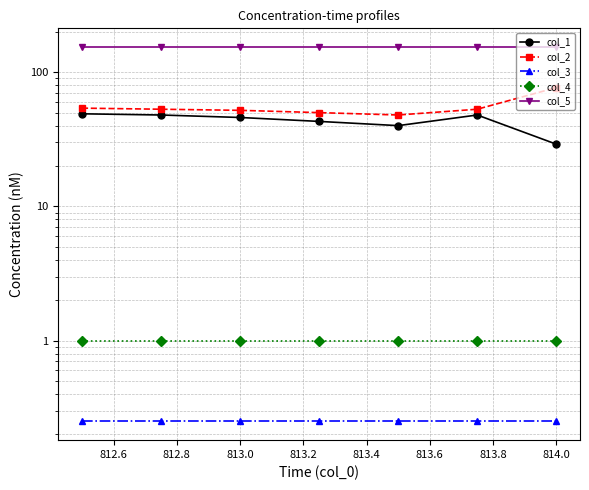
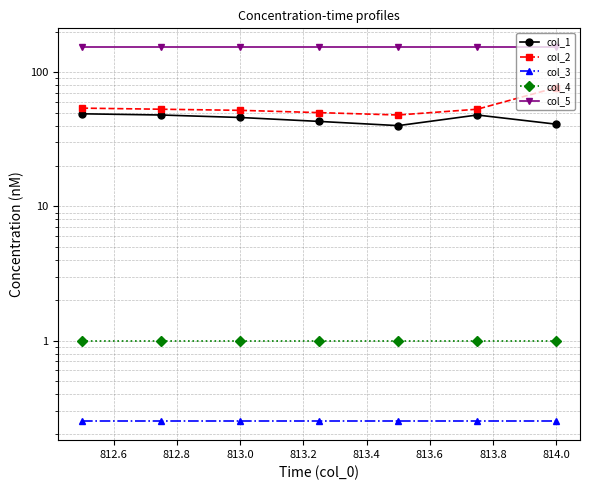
col_1, 814.0: 29 -> 41
